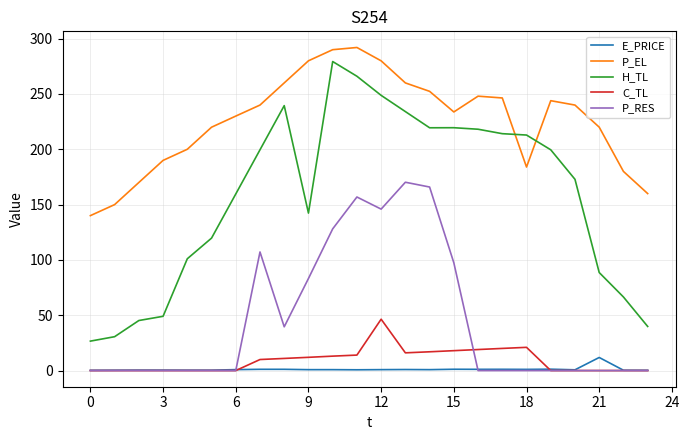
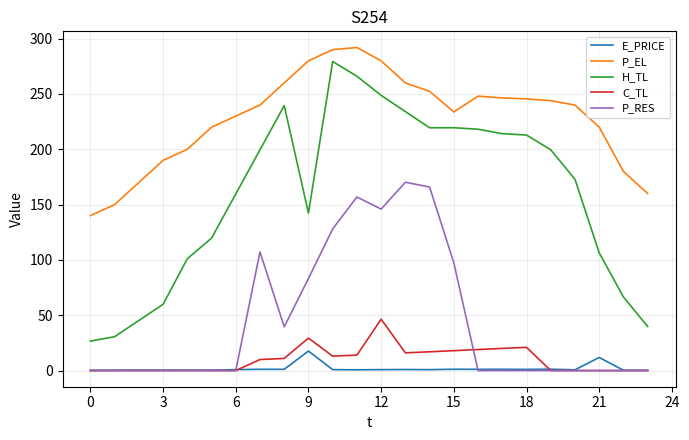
H_TL, 3: 49 -> 60
E_PRICE, 9: 1 -> 18
C_TL, 9: 12 -> 29
P_EL, 18: 184 -> 246
H_TL, 21: 89 -> 106
